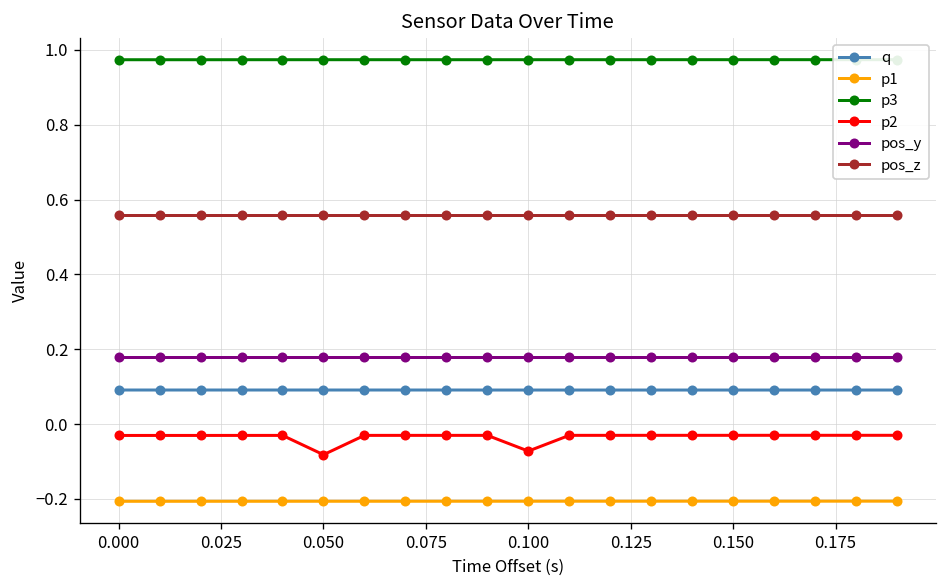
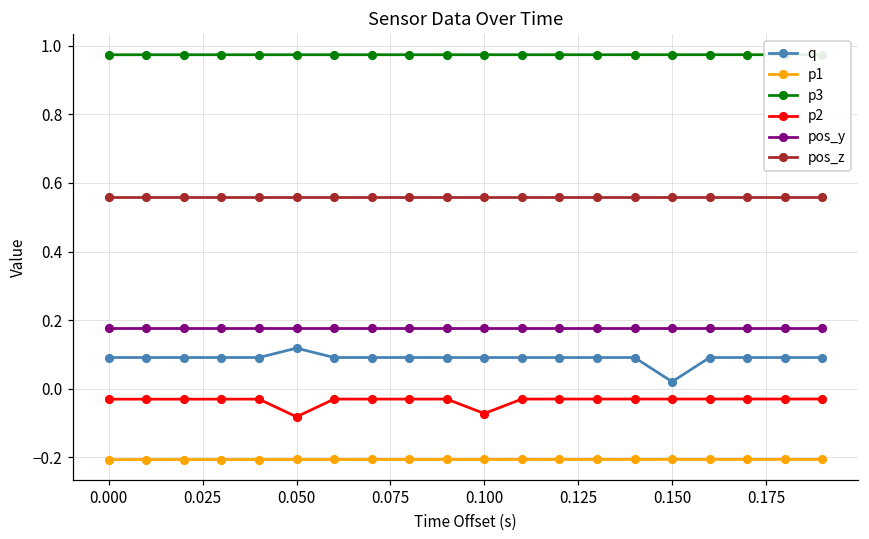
q, 0.050: 0.09 -> 0.12
q, 0.150: 0.09 -> 0.02
